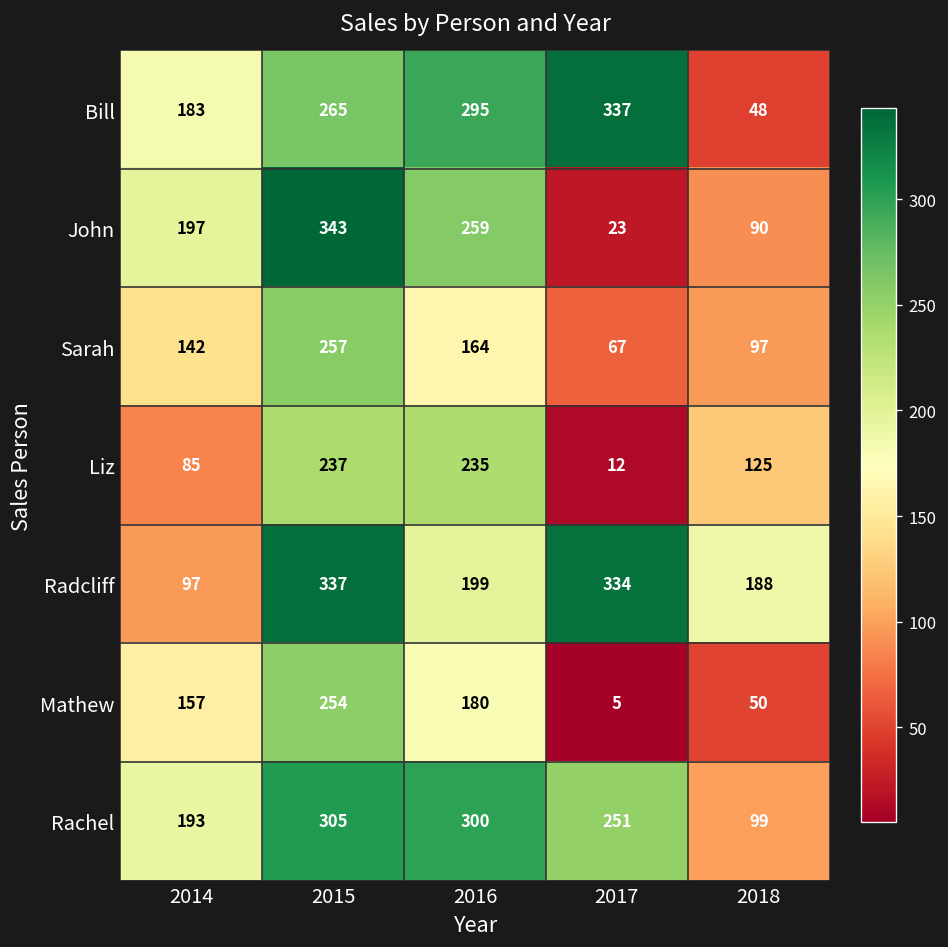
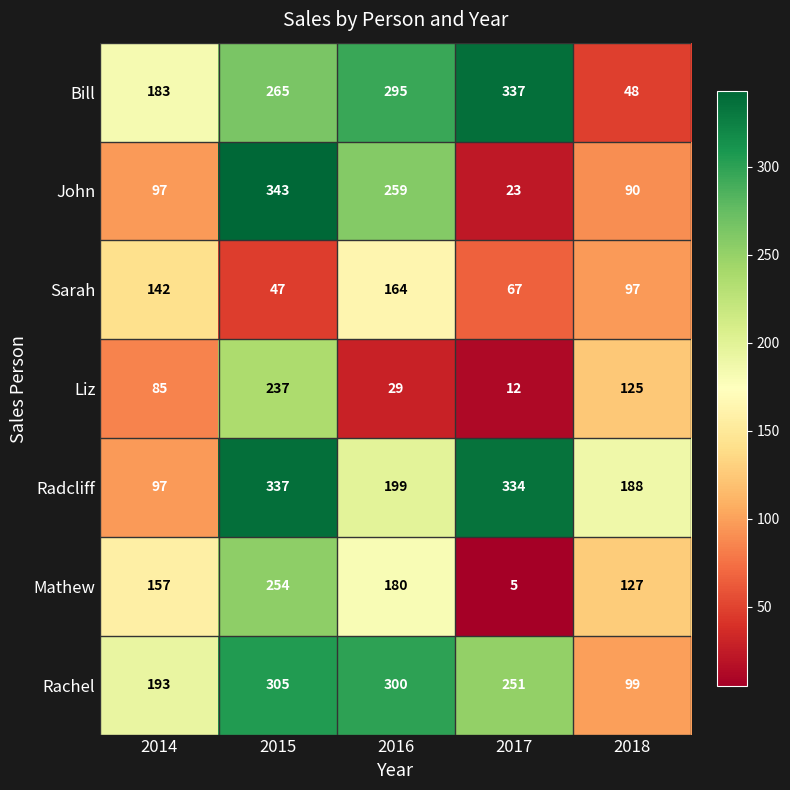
John, 2014: 197 -> 97
Sarah, 2015: 257 -> 47
Liz, 2016: 235 -> 29
Mathew, 2018: 50 -> 127
